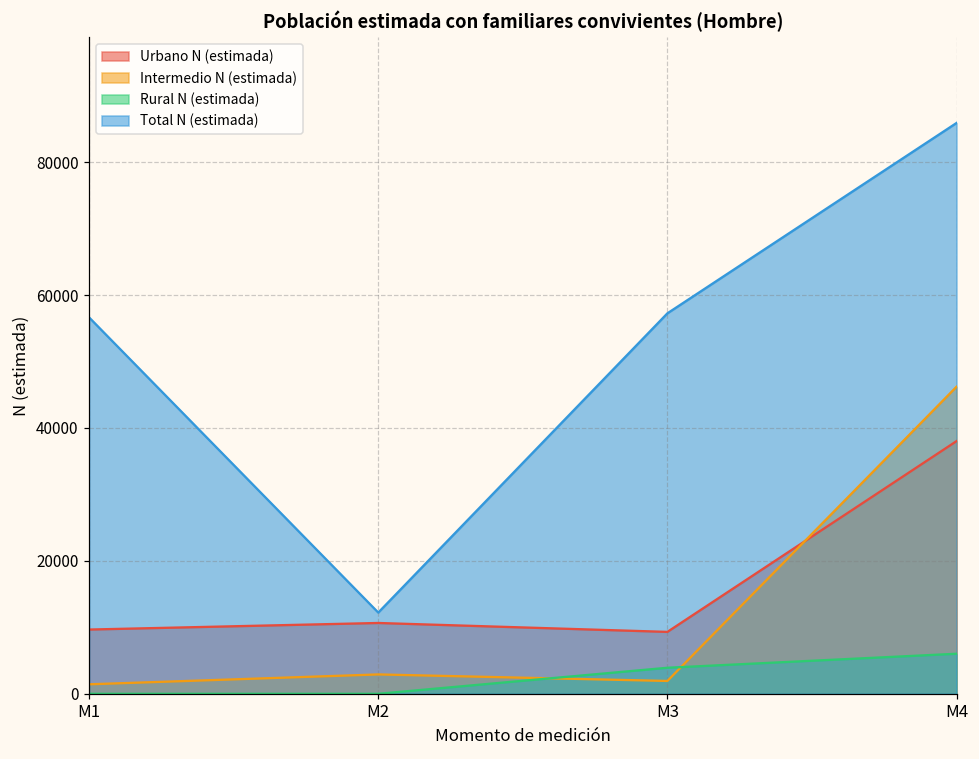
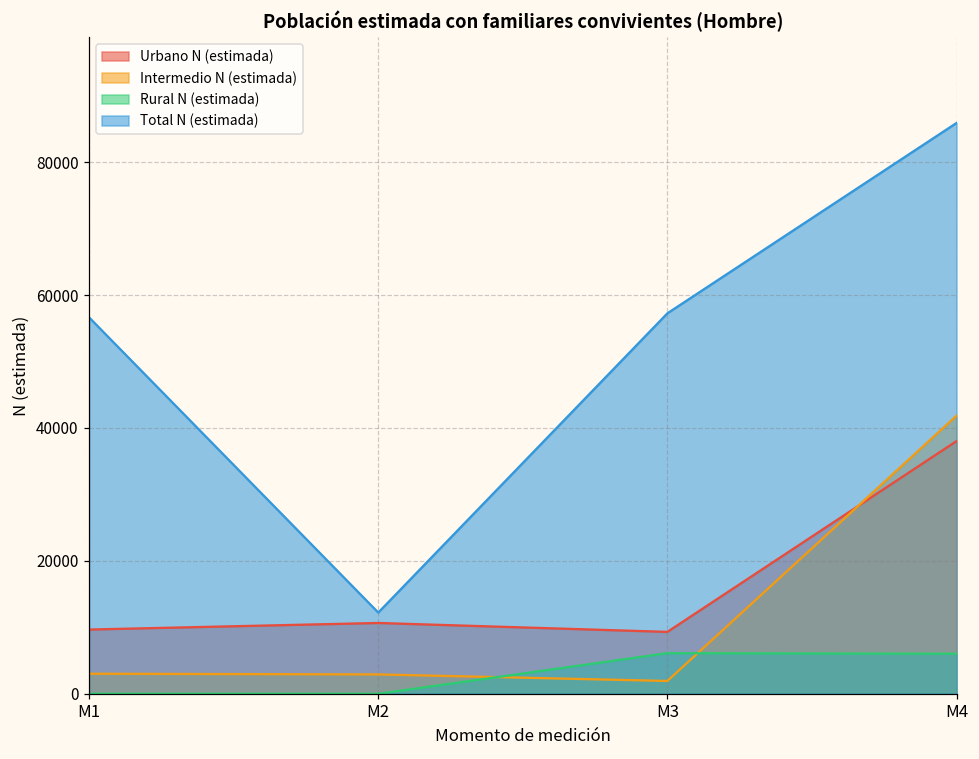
Intermedio N (estimada), M1: 1000 -> 3000
Rural N (estimada), M3: 4000 -> 6000
Intermedio N (estimada), M4: 46000 -> 42000
